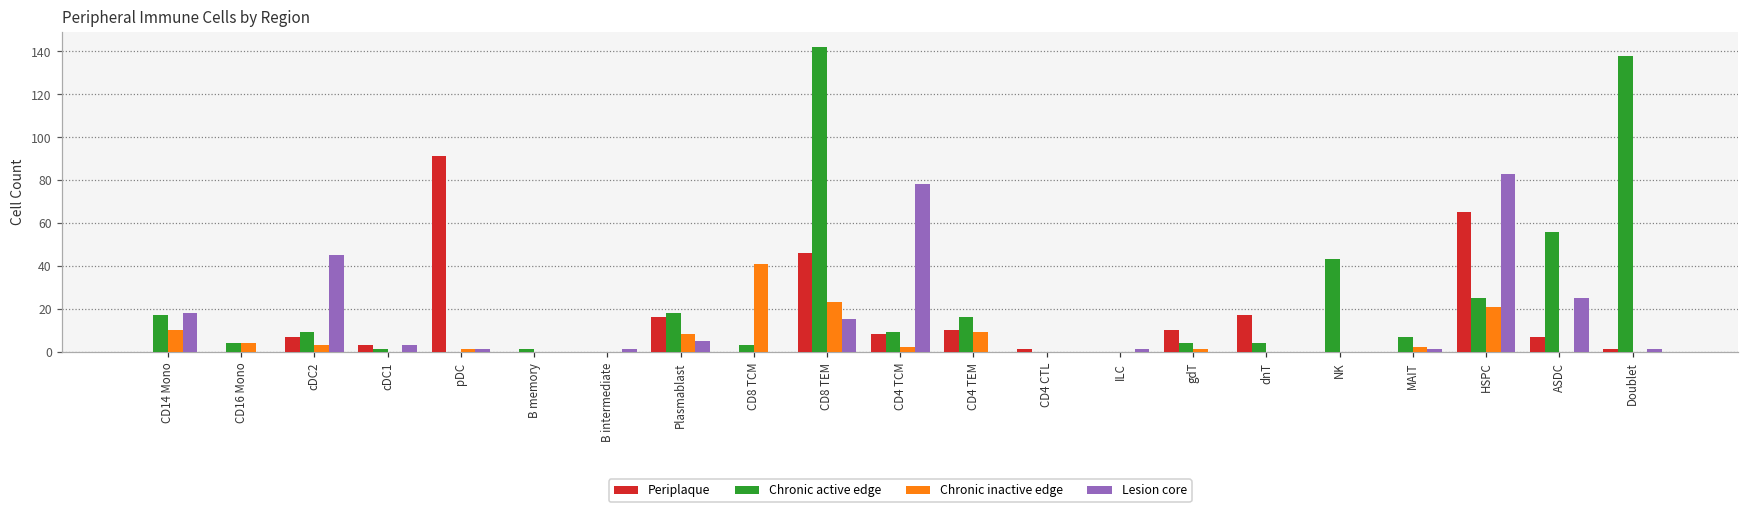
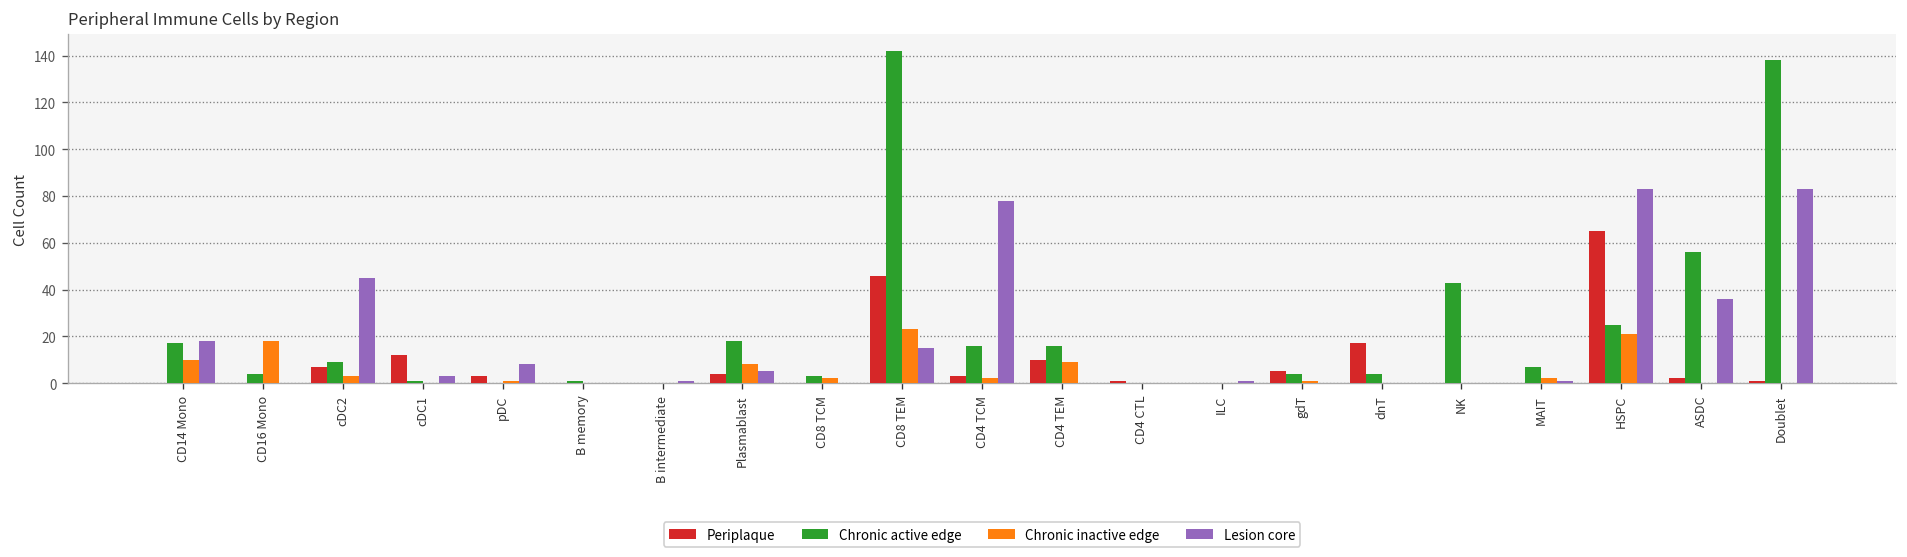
Chronic inactive edge, CD16 Mono: 4 -> 18
Periplaque, cDC1: 3 -> 12
Periplaque, pDC: 91 -> 3
Lesion core, pDC: 1 -> 8
Periplaque, Plasmablast: 16 -> 4
Chronic inactive edge, CD8 TCM: 41 -> 2
Periplaque, CD4 TCM: 8 -> 3
Chronic active edge, CD4 TCM: 9 -> 16
Periplaque, gdT: 10 -> 5
Periplaque, ASDC: 7 -> 2
Lesion core, ASDC: 25 -> 36
Lesion core, Doublet: 1 -> 83
